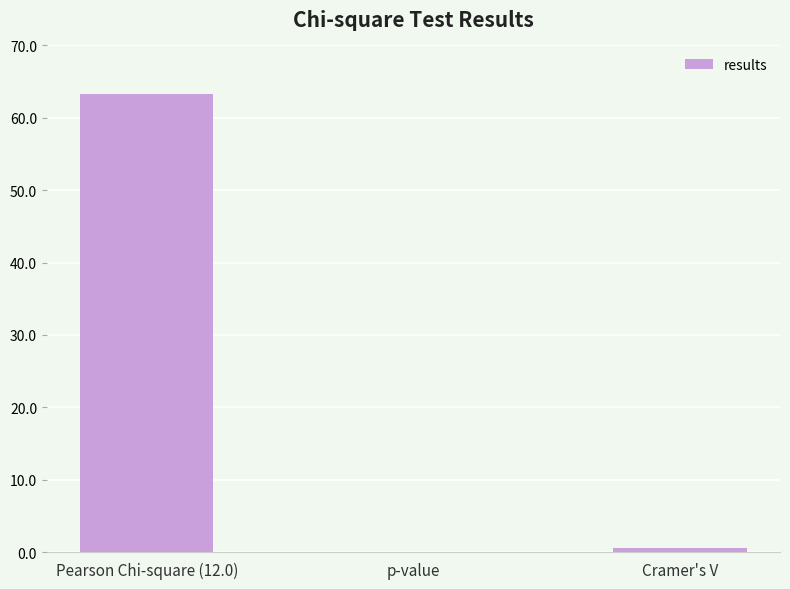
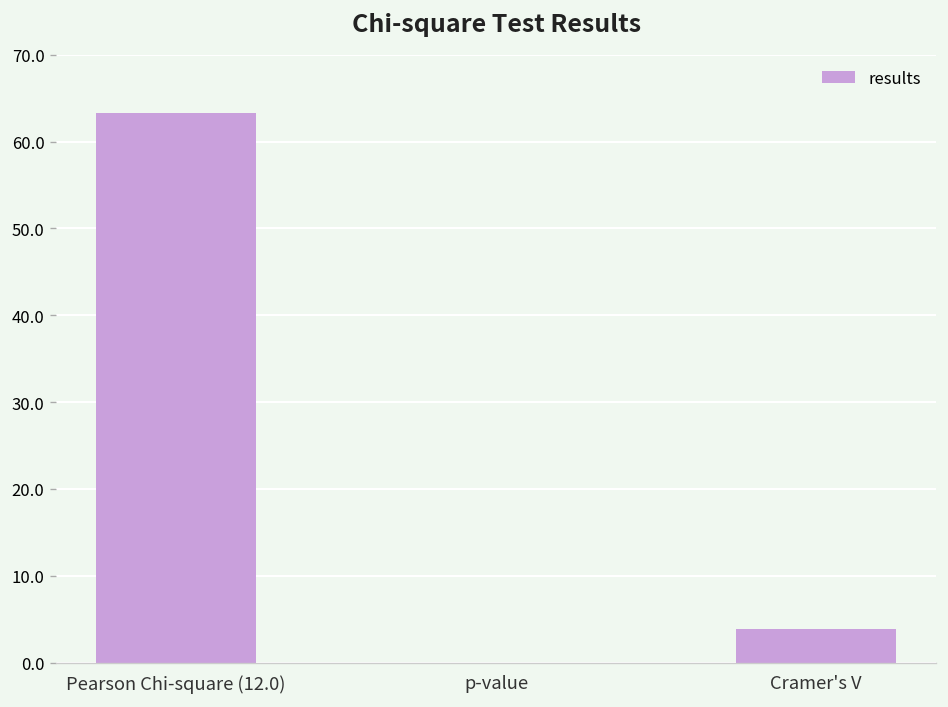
Cramer's V: 1 -> 4
